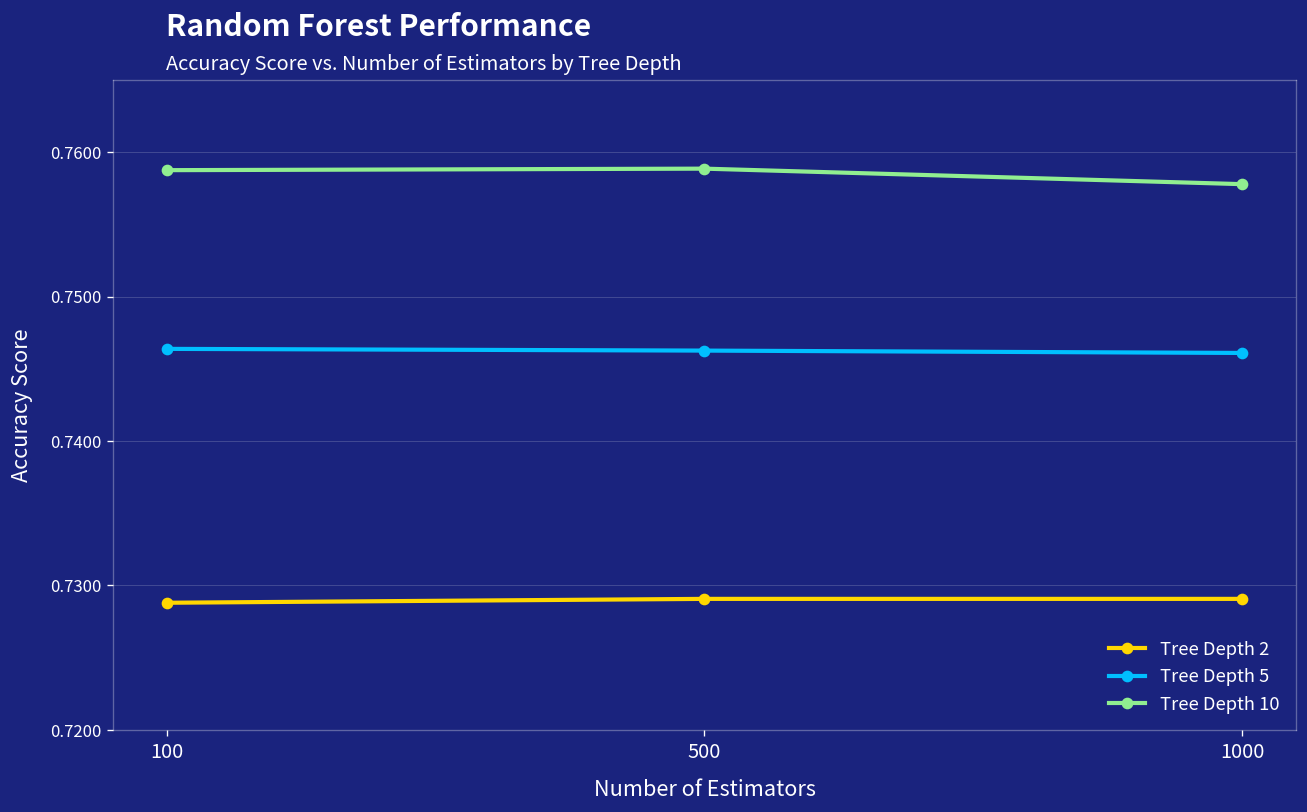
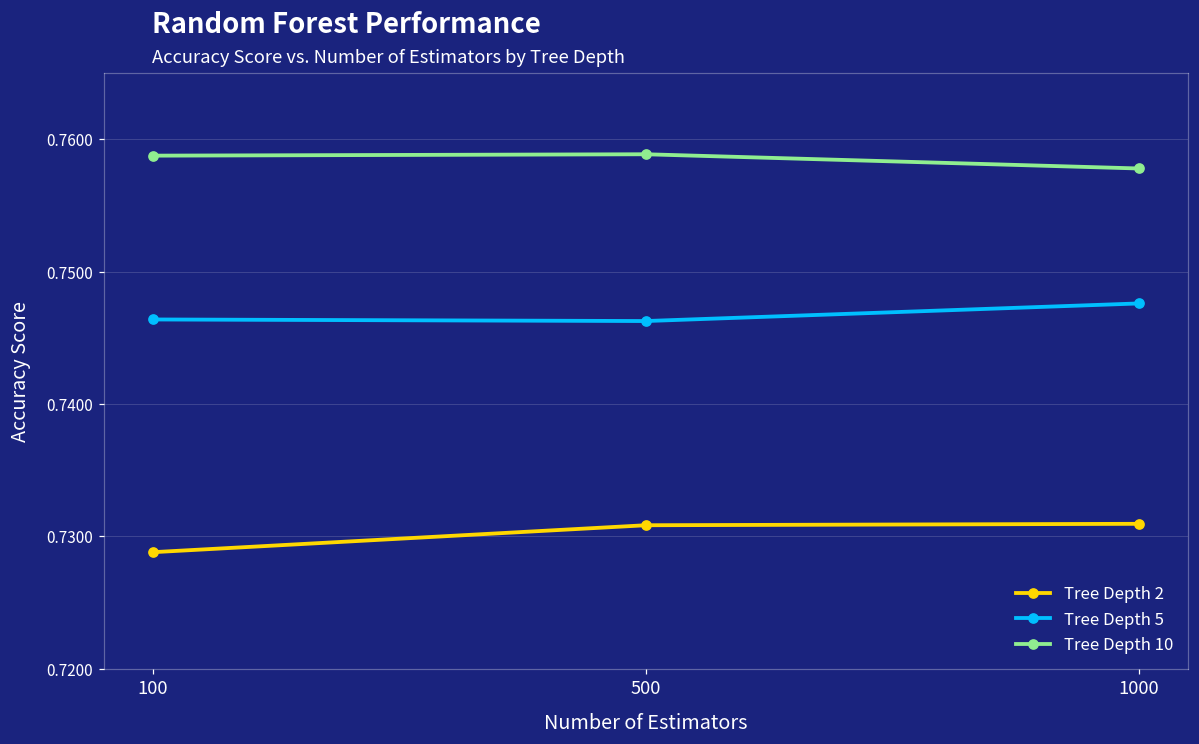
Tree Depth 2, 500: 0.7291 -> 0.7308
Tree Depth 2, 1000: 0.7291 -> 0.7309
Tree Depth 5, 1000: 0.7461 -> 0.7476
